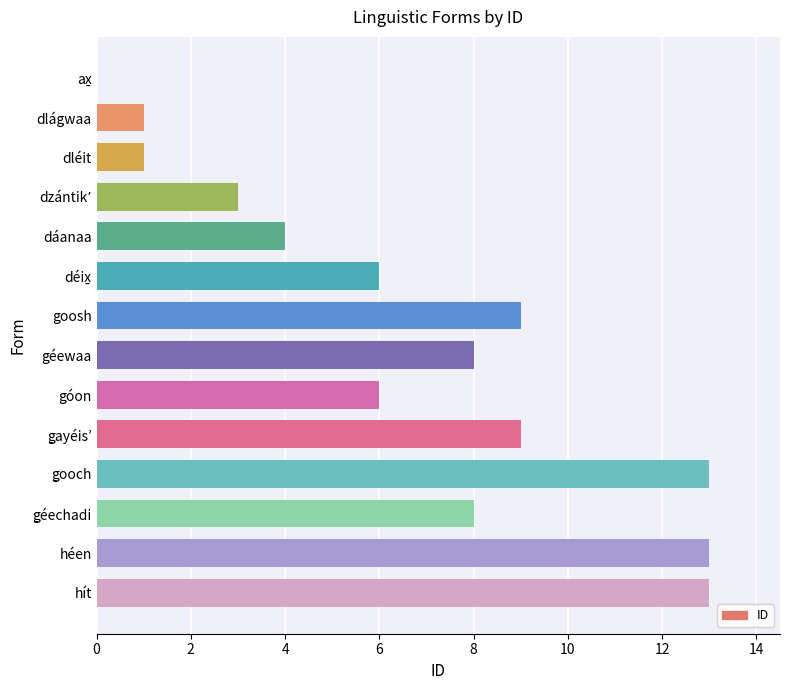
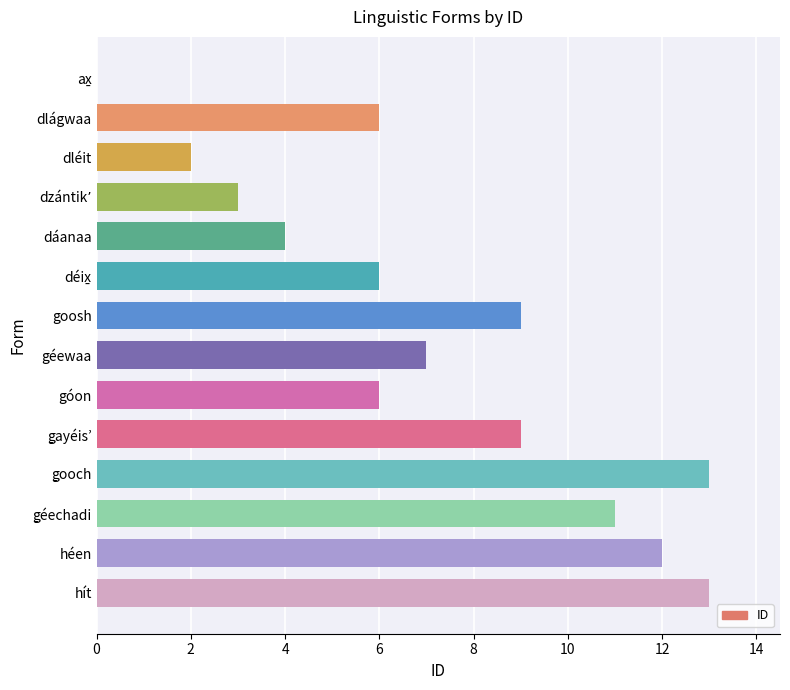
dlágwaa: 1 -> 6
dléit: 1 -> 2
géewaa: 8 -> 7
g̱éechadi: 8 -> 11
héen: 13 -> 12
